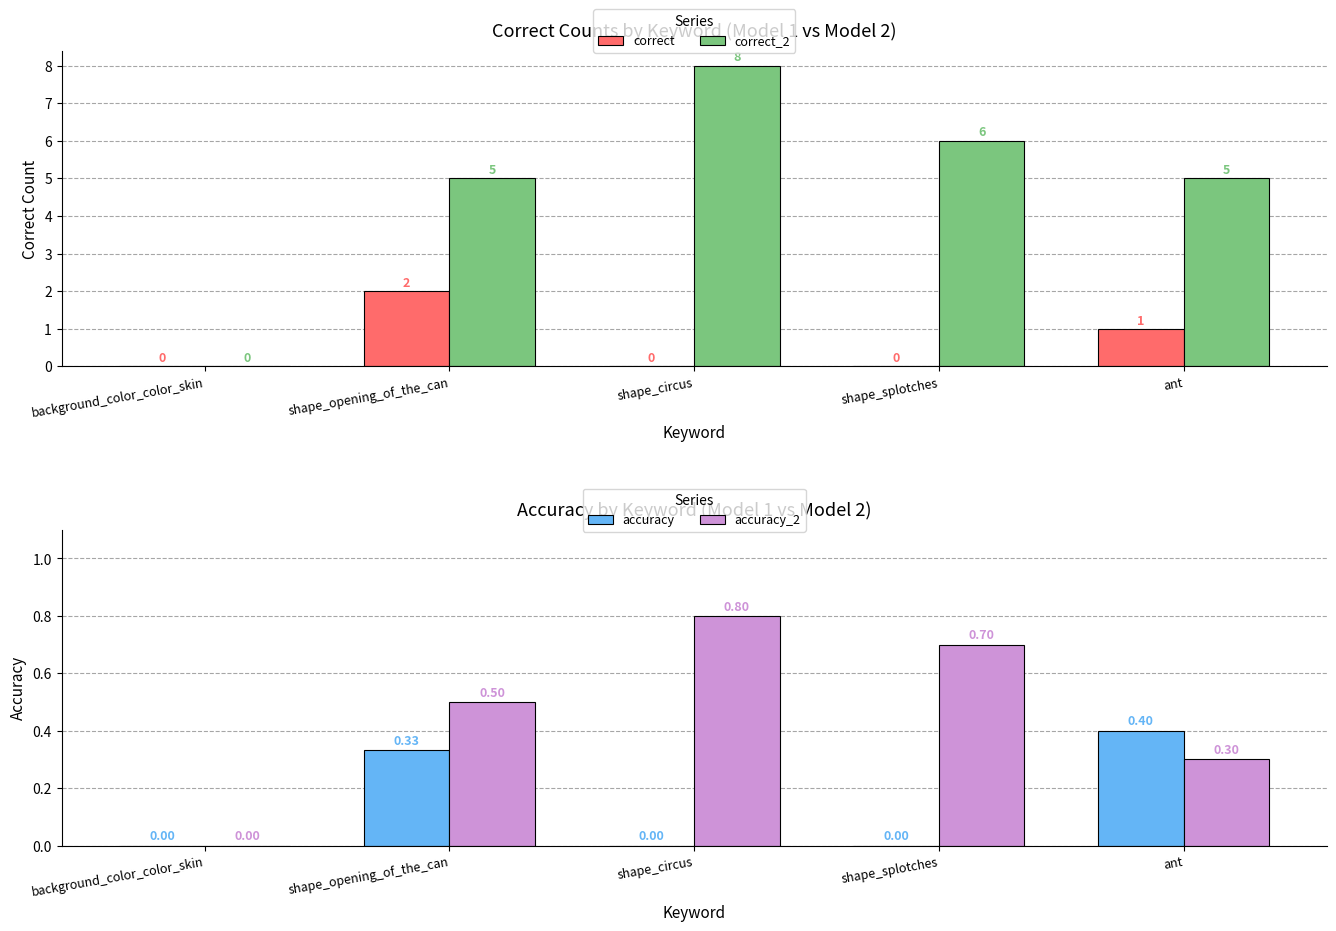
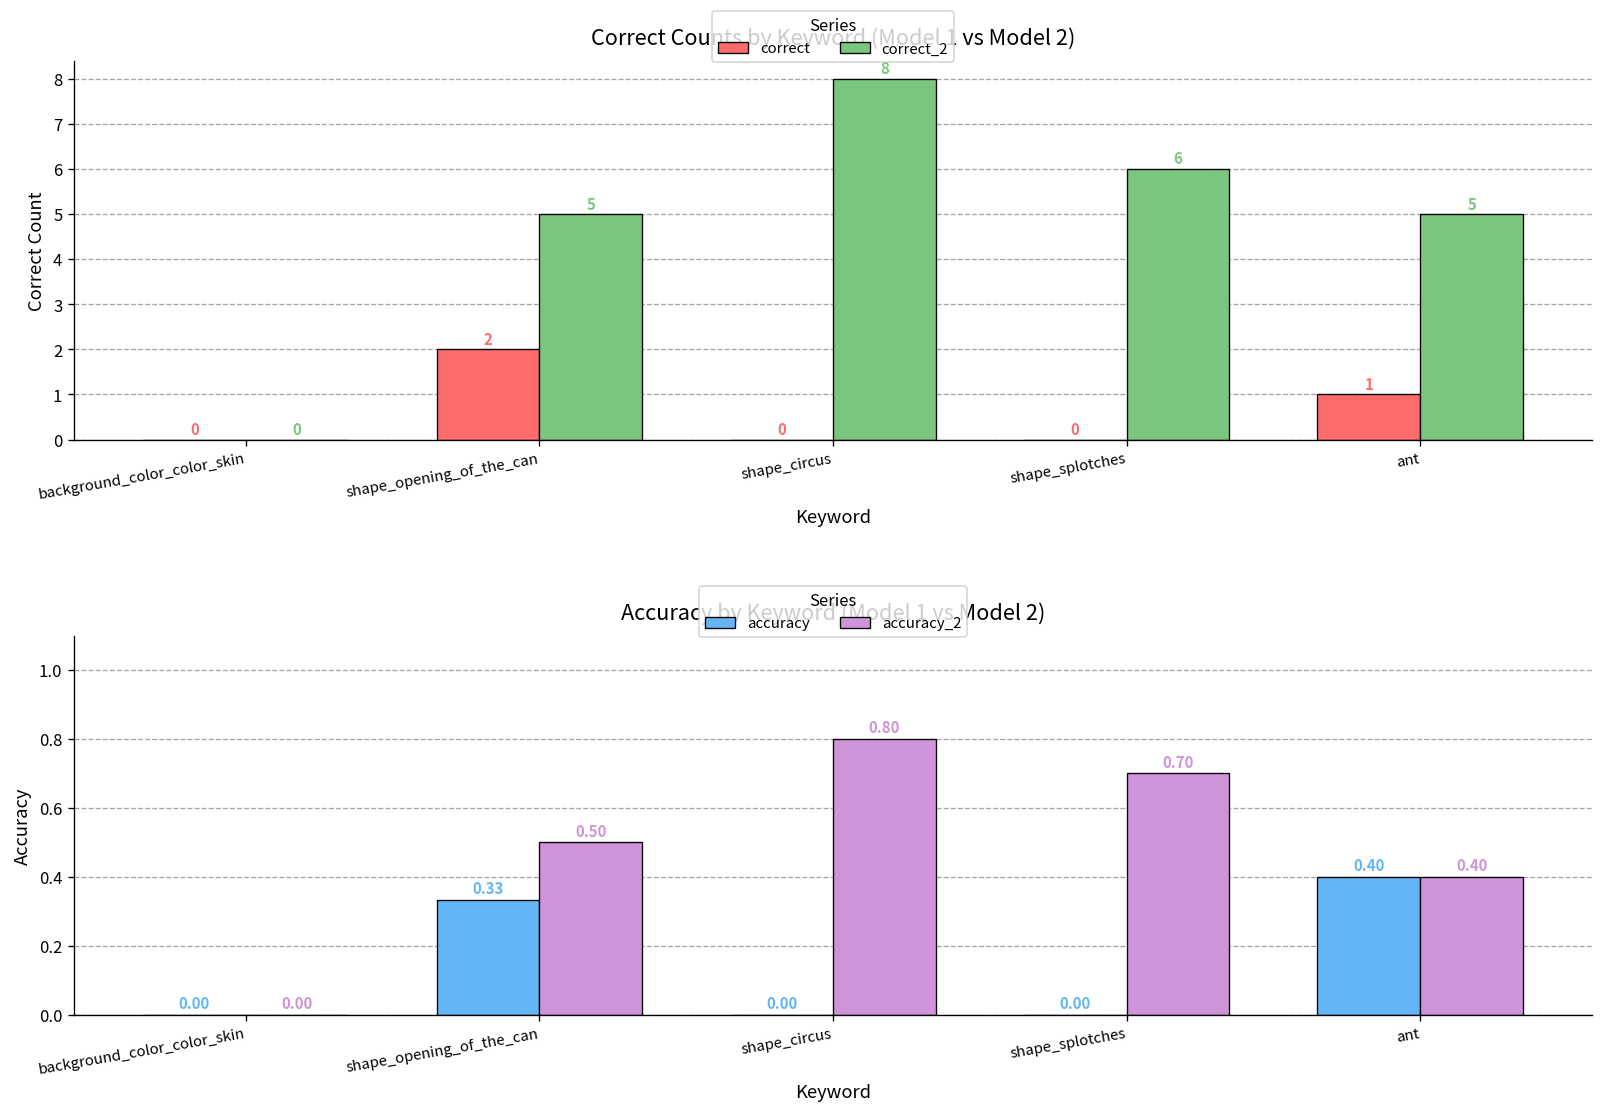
Accuracy by Keyword (Model 1 vs Model 2), accuracy_2, ant: 0.30 -> 0.40
